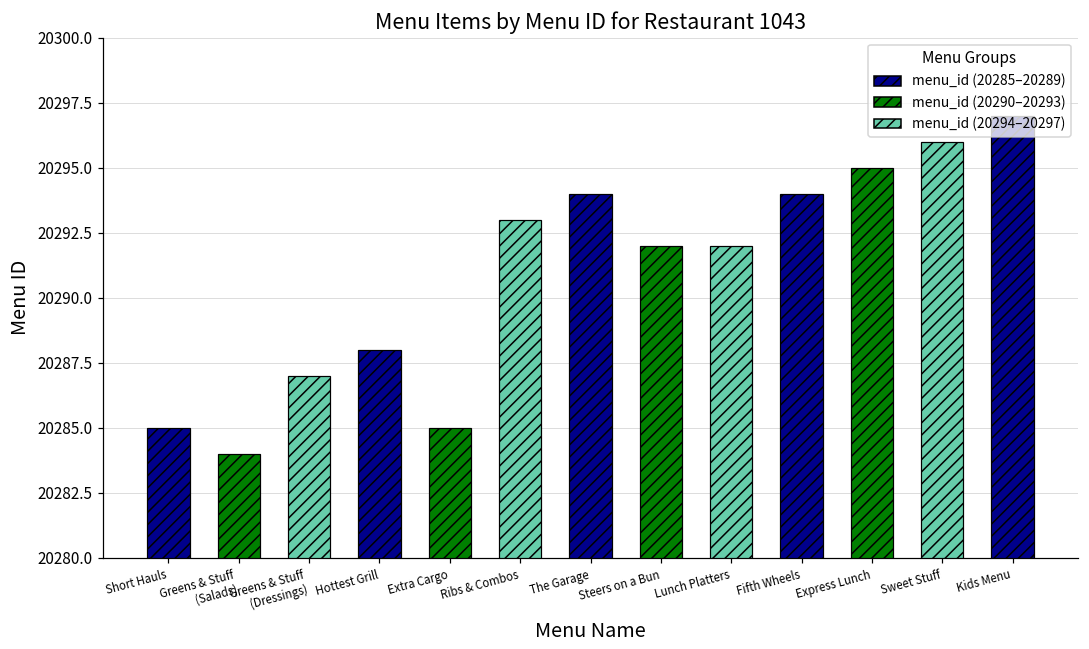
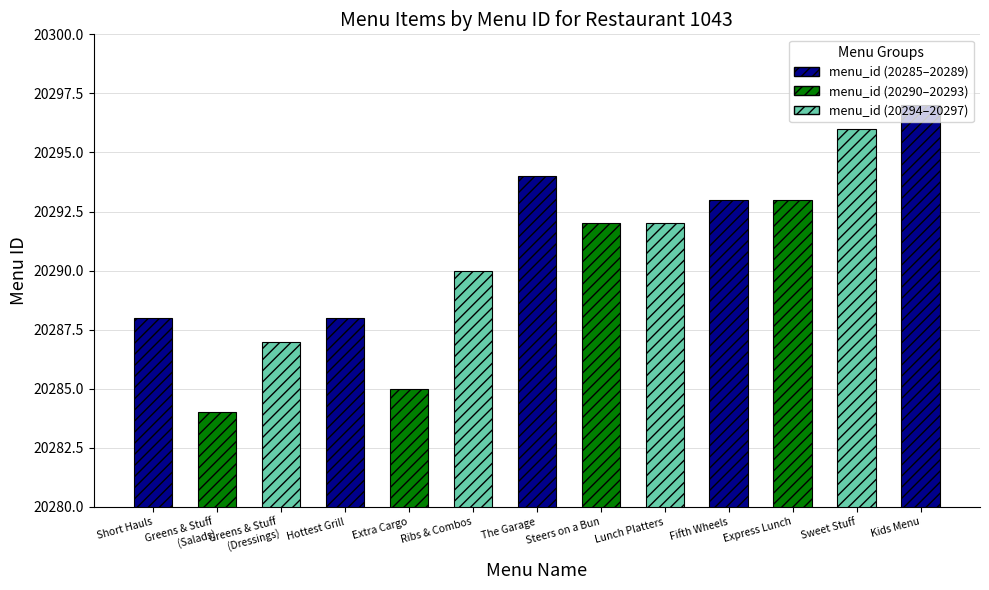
Short Hauls: 20285 -> 20288
Ribs & Combos: 20293 -> 20290
Fifth Wheels: 20294 -> 20293
Express Lunch: 20295 -> 20293
